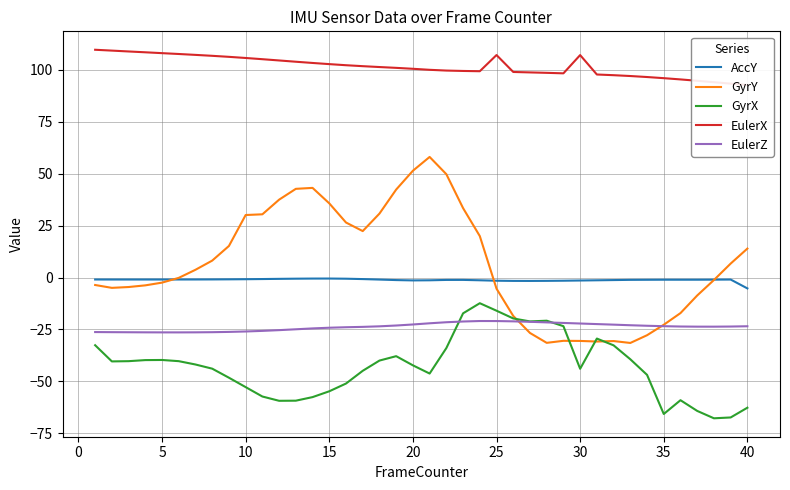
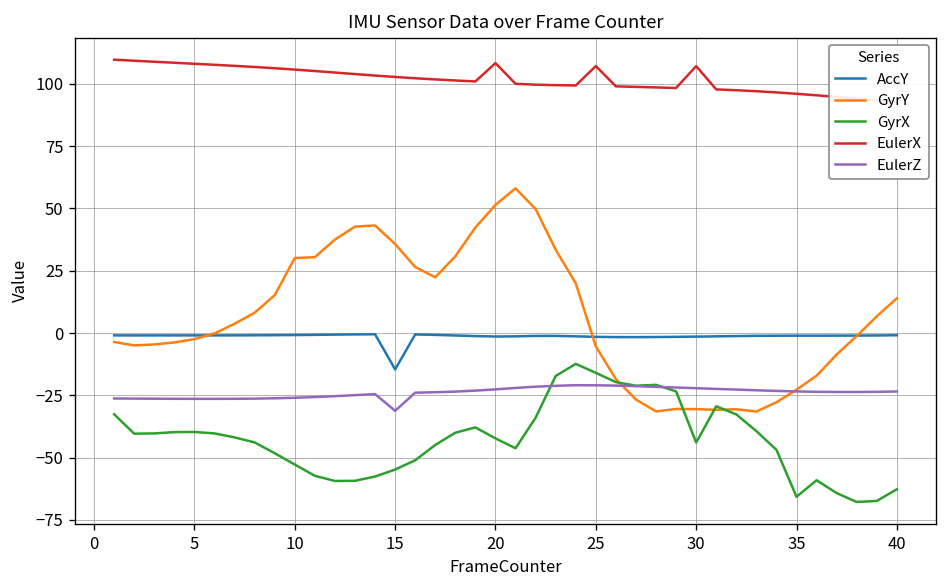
AccY, 15: -1 -> -15
EulerZ, 15: -24 -> -31
EulerX, 20: 100 -> 108
AccY, 40: -5 -> -1
